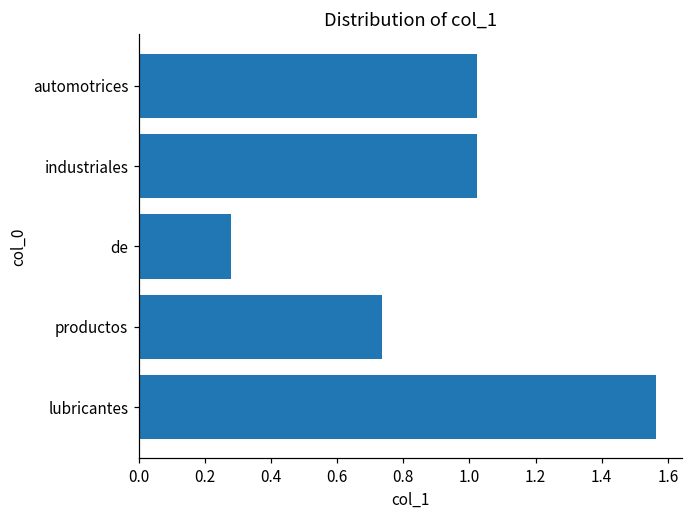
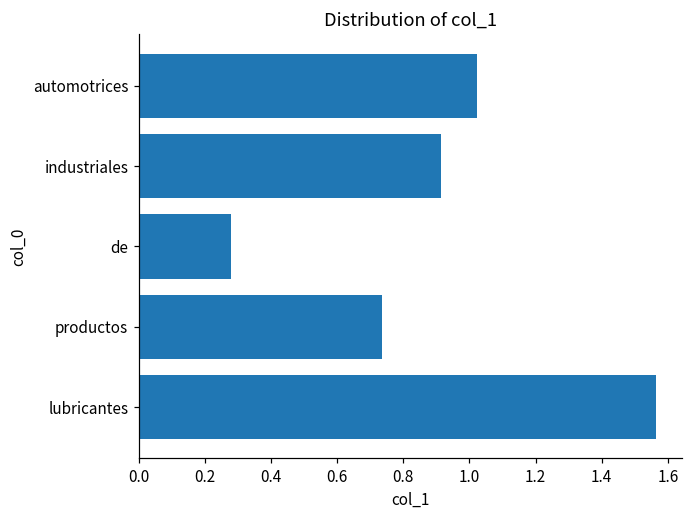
industriales: 1.02 -> 0.91
